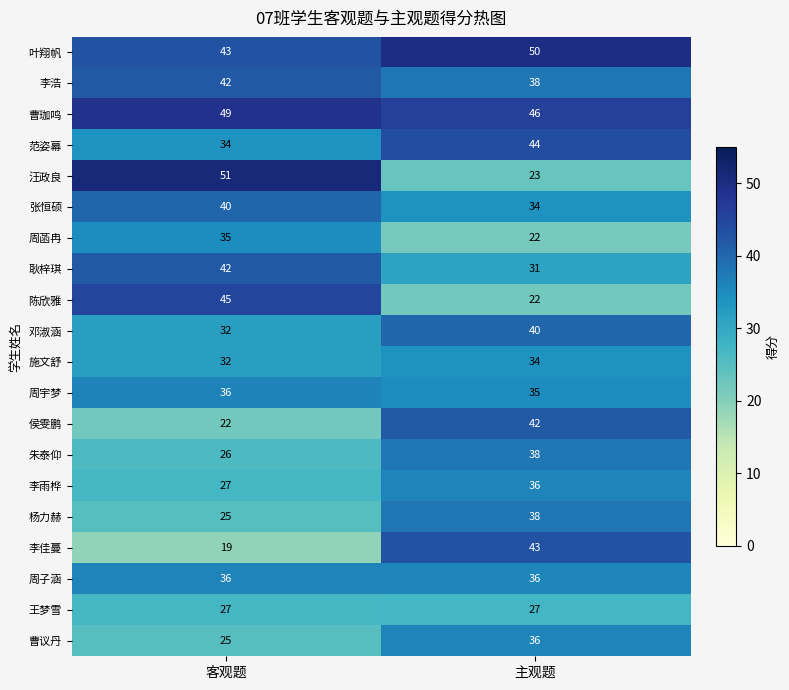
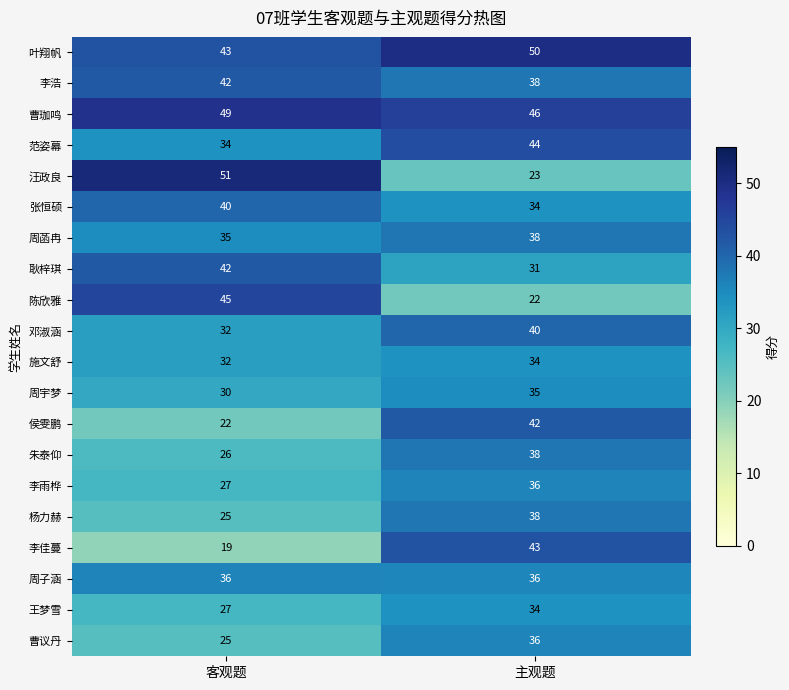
周菡冉, 主观题: 22 -> 38
周宇梦, 客观题: 36 -> 30
王梦雪, 主观题: 27 -> 34
